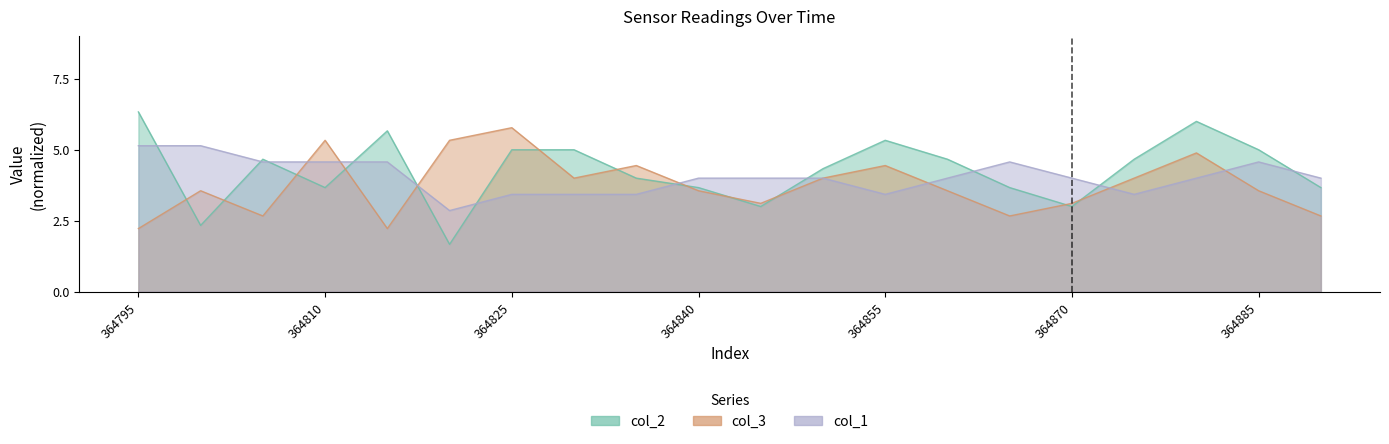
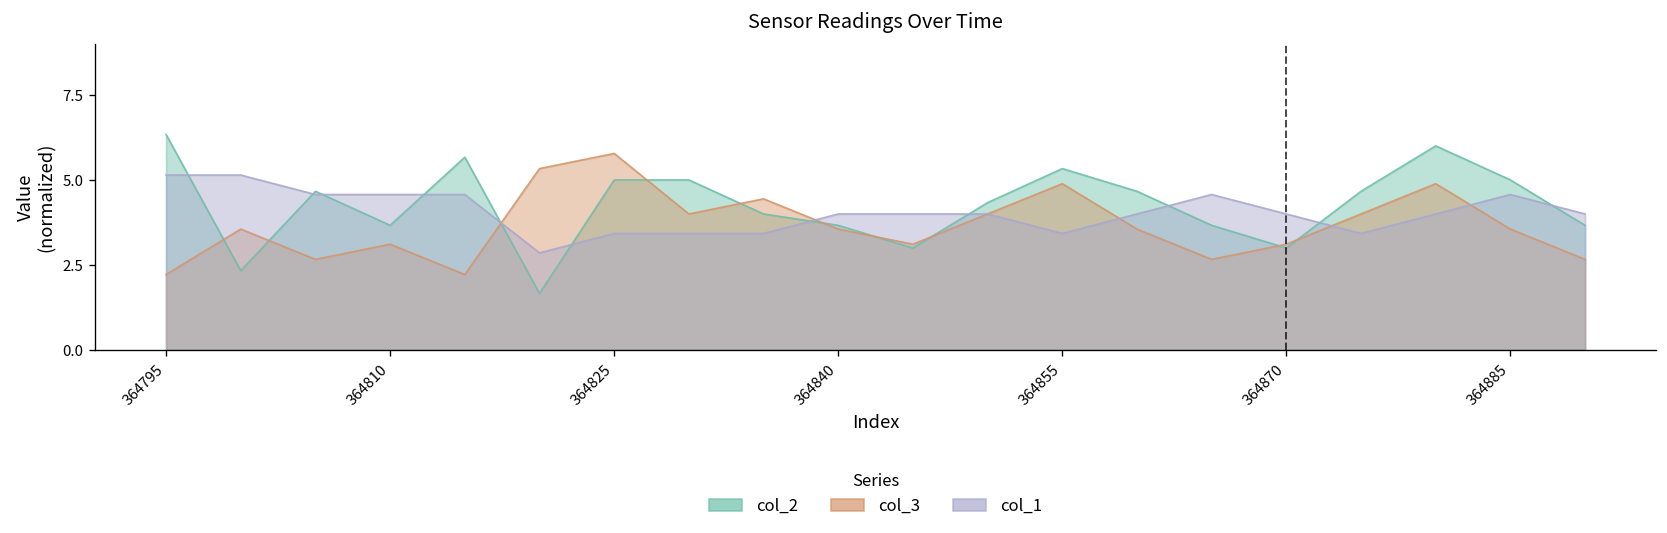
col_3, 364810: 5.3 -> 3.1
col_3, 364855: 4.4 -> 4.9
